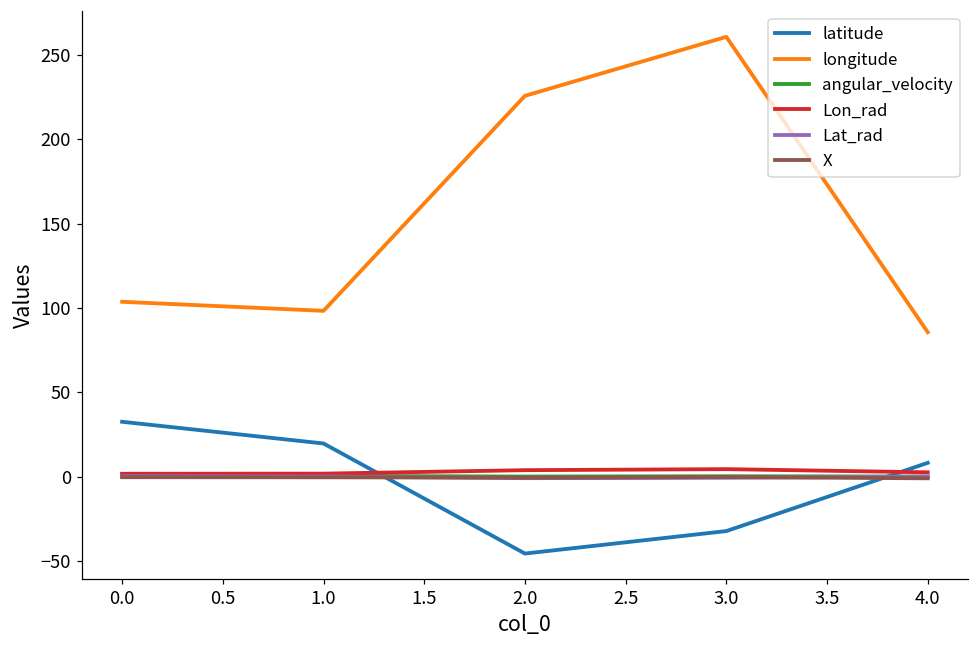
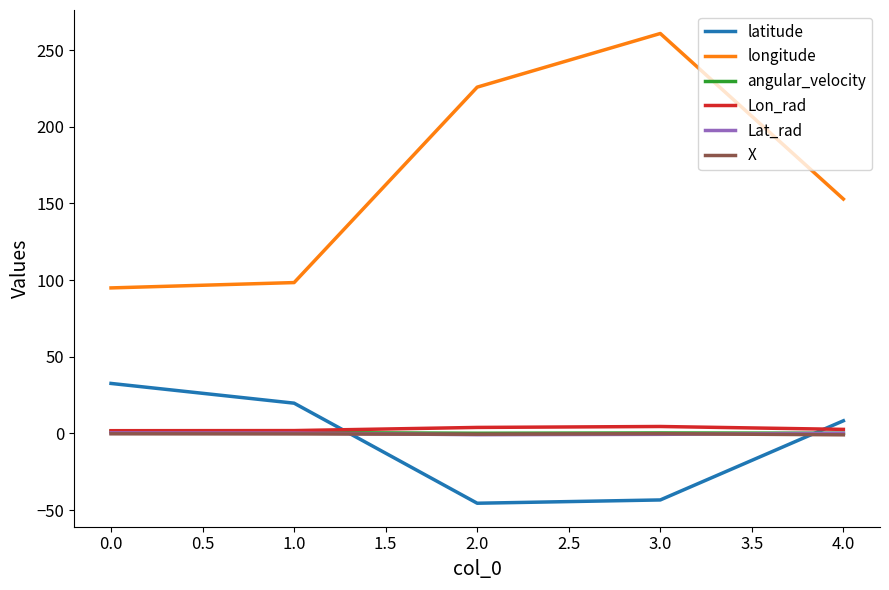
longitude, 0.0: 104 -> 95
latitude, 3.0: -32 -> -43
longitude, 4.0: 86 -> 153
